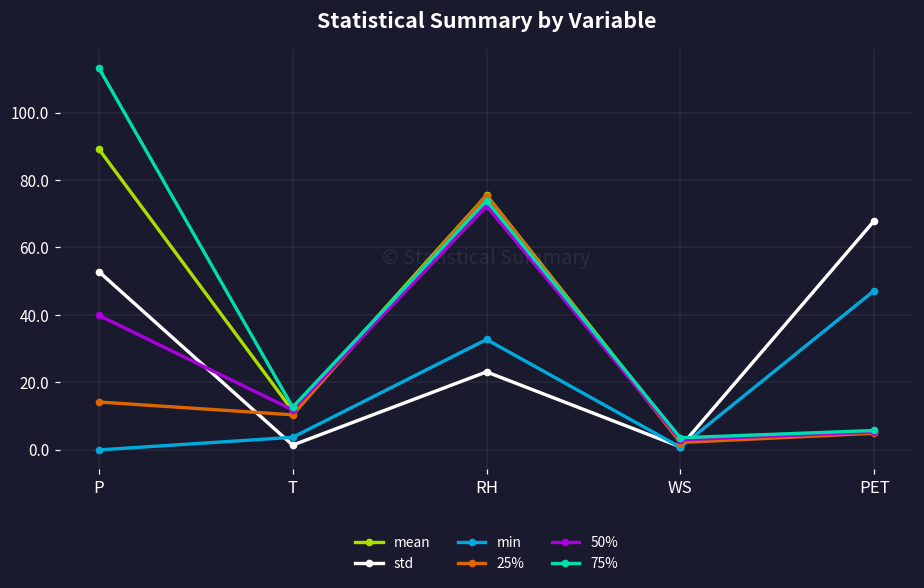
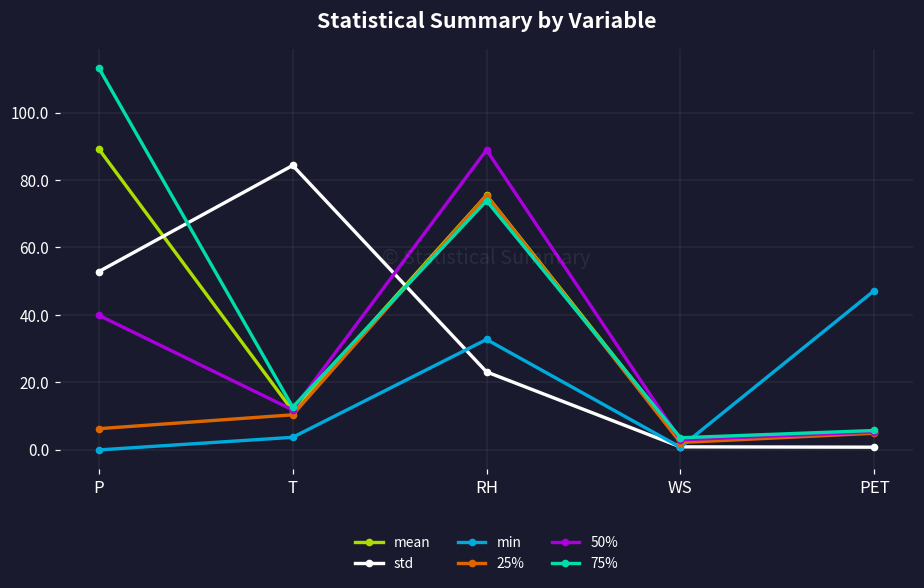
25%, P: 14 -> 6
std, T: 1 -> 84
50%, RH: 72 -> 89
std, PET: 68 -> 1
